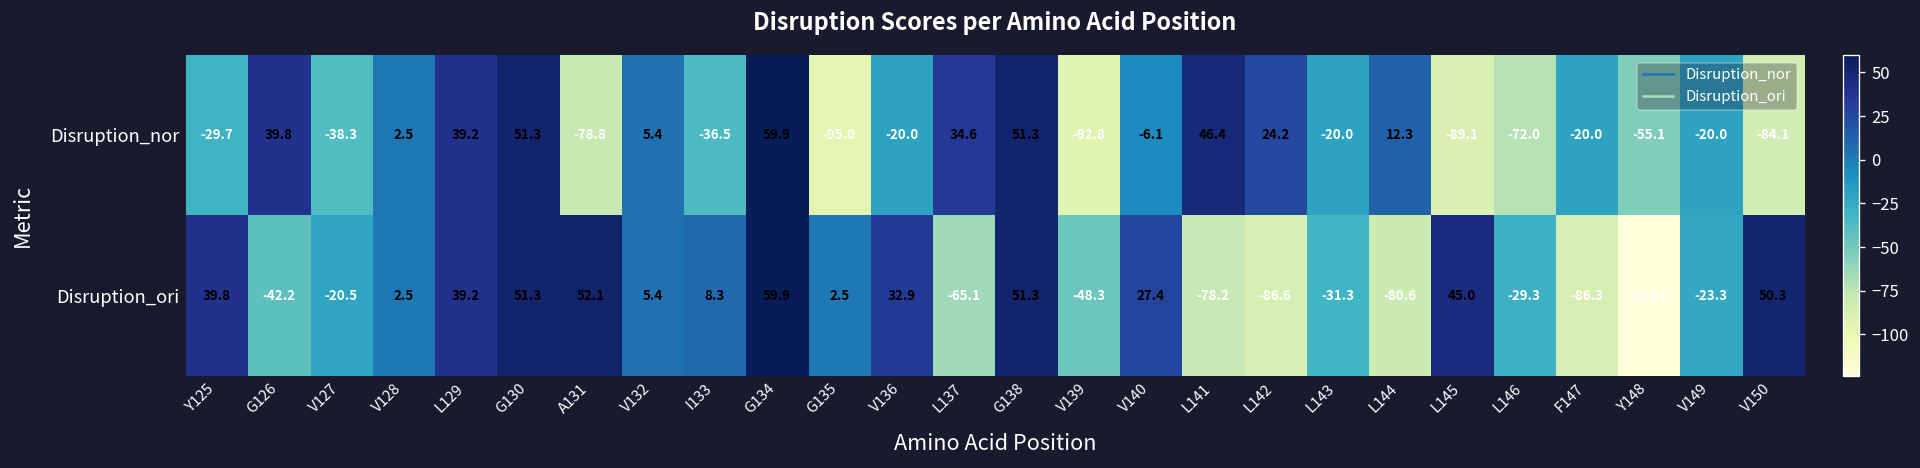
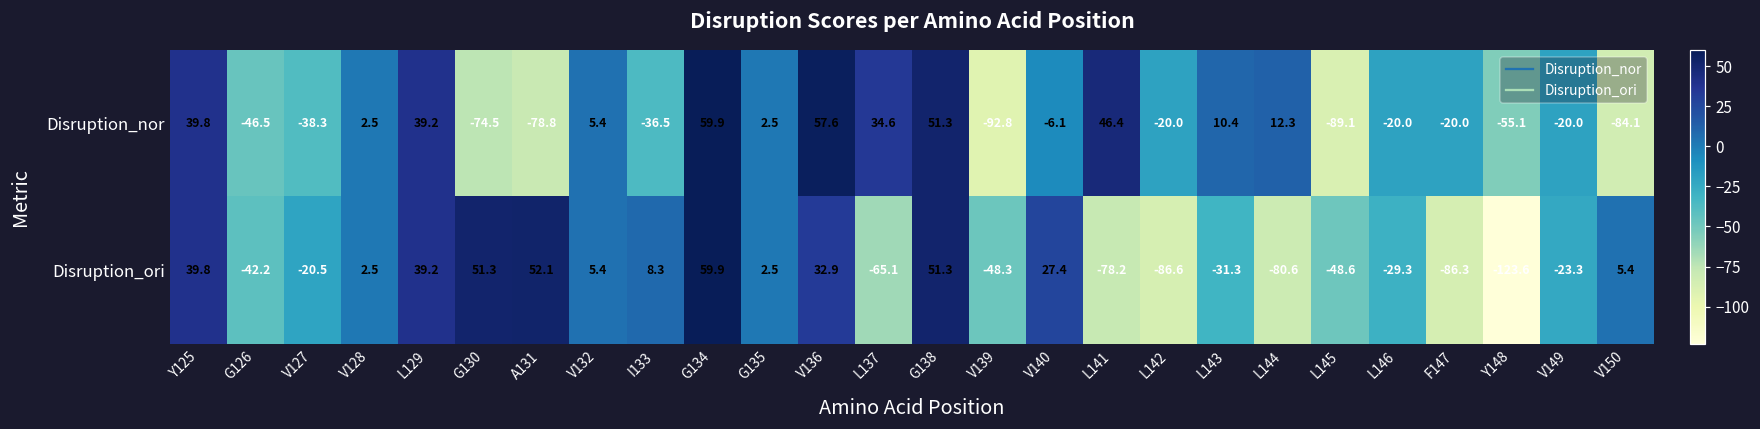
Disruption_nor, Y125: -29.7 -> 39.8
Disruption_nor, G126: 39.8 -> -46.5
Disruption_nor, G130: 51.3 -> -74.5
Disruption_nor, G135: -95.0 -> 2.5
Disruption_nor, V136: -20.0 -> 57.6
Disruption_nor, L142: 24.2 -> -20.0
Disruption_nor, L143: -20.0 -> 10.4
Disruption_nor, L146: -72.0 -> -20.0
Disruption_ori, L145: 45.0 -> -48.6
Disruption_ori, V150: 50.3 -> 5.4
